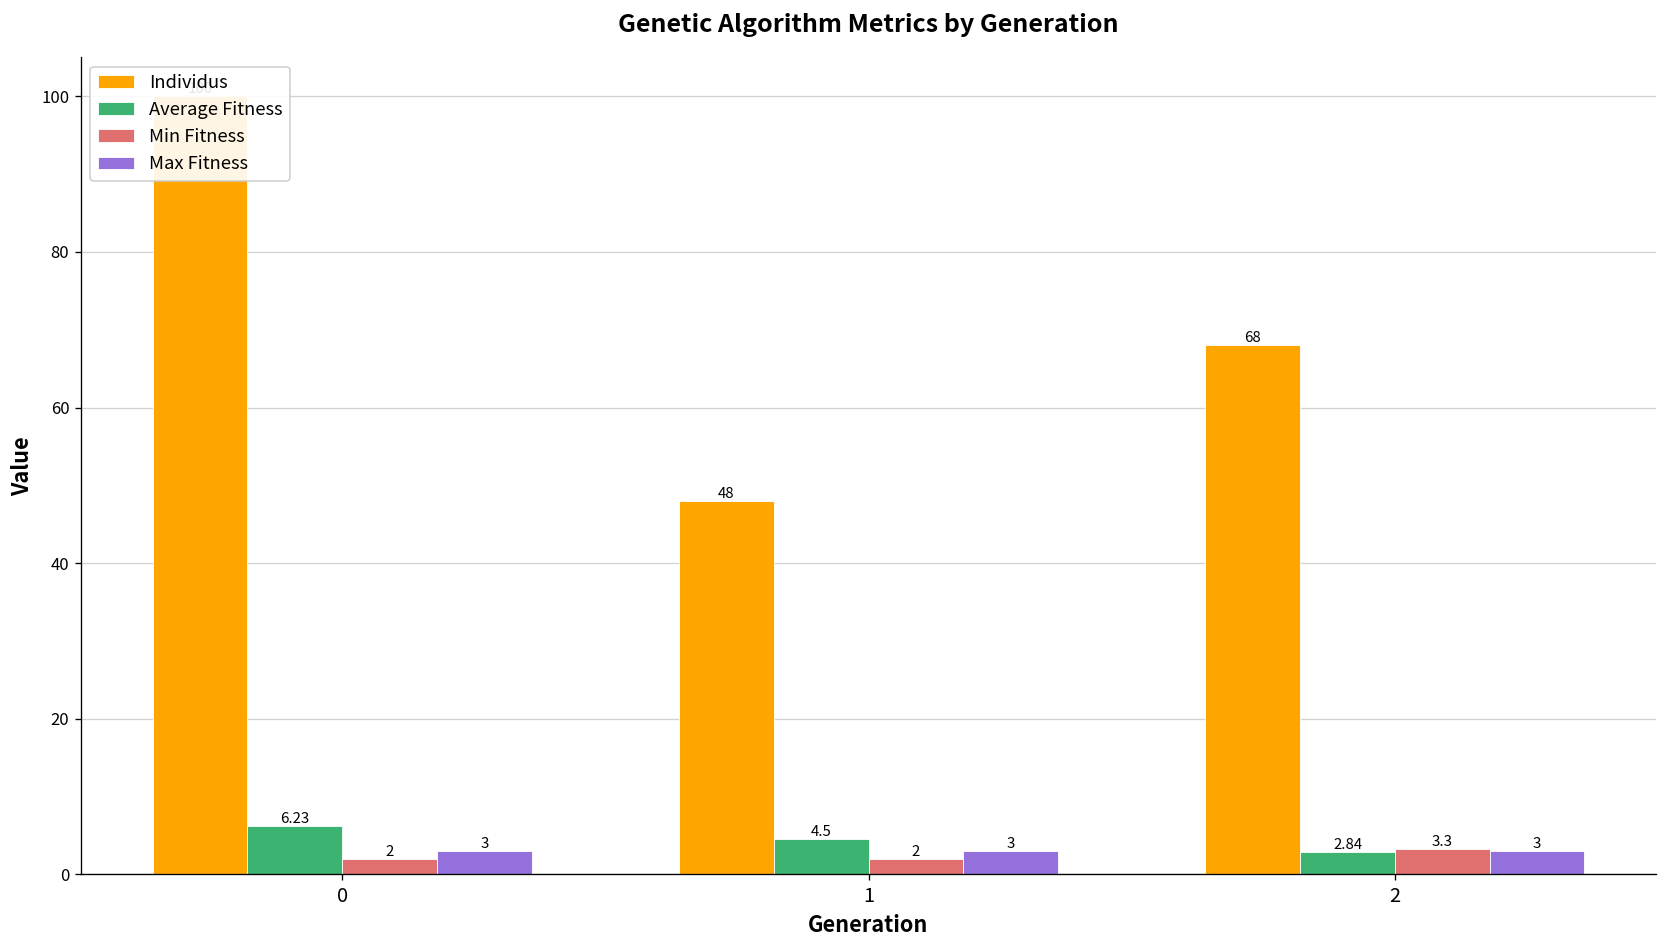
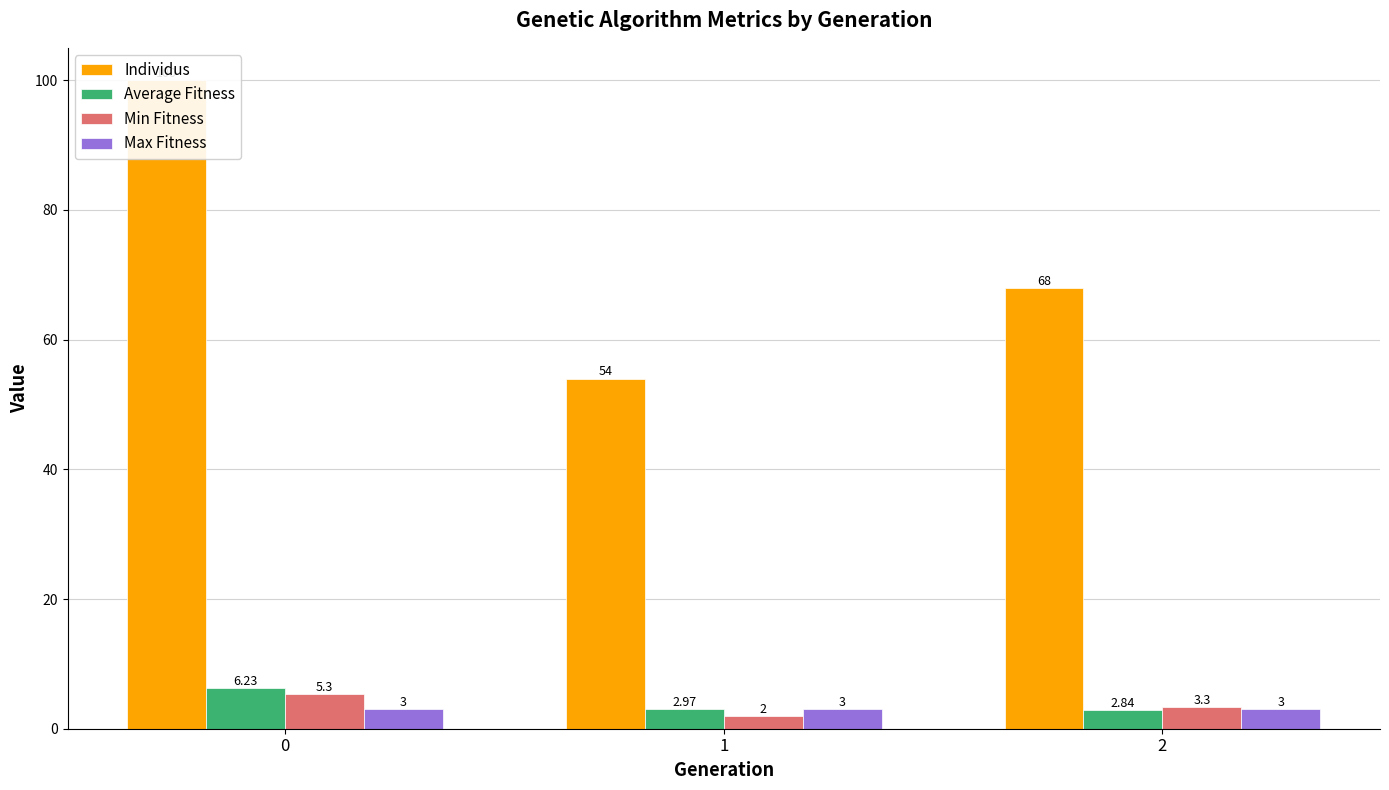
Min Fitness, 0: 2 -> 5.3
Individus, 1: 48 -> 54
Average Fitness, 1: 4.5 -> 2.97
